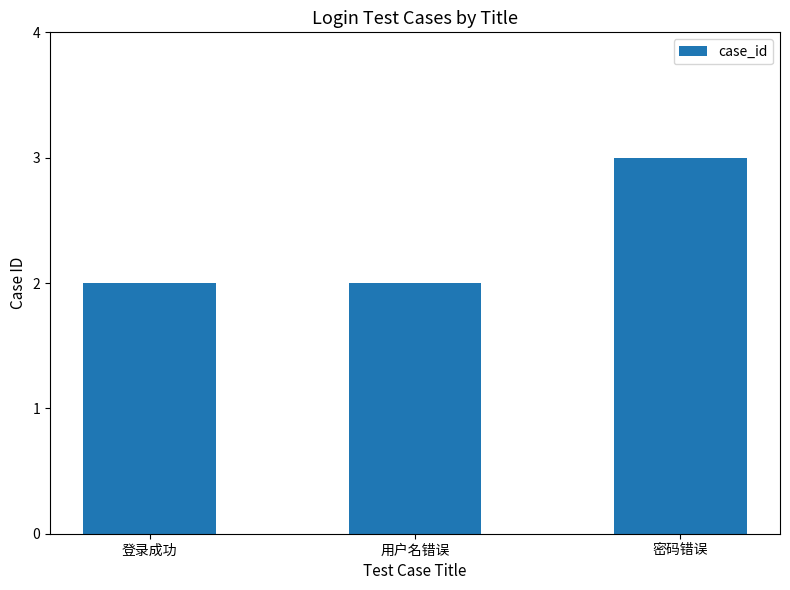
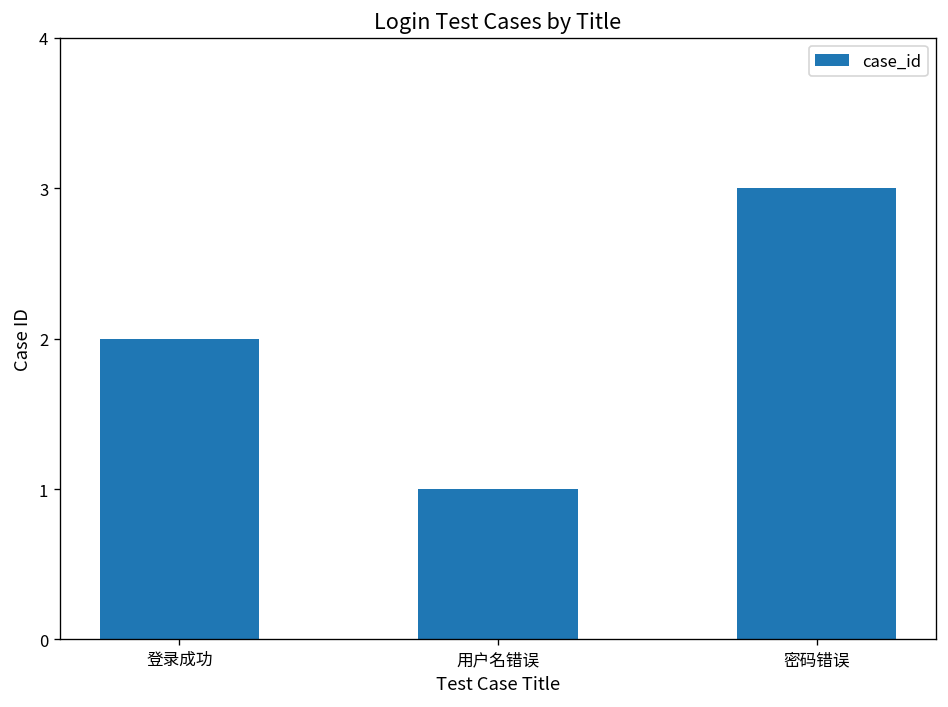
用户名错误: 2 -> 1
